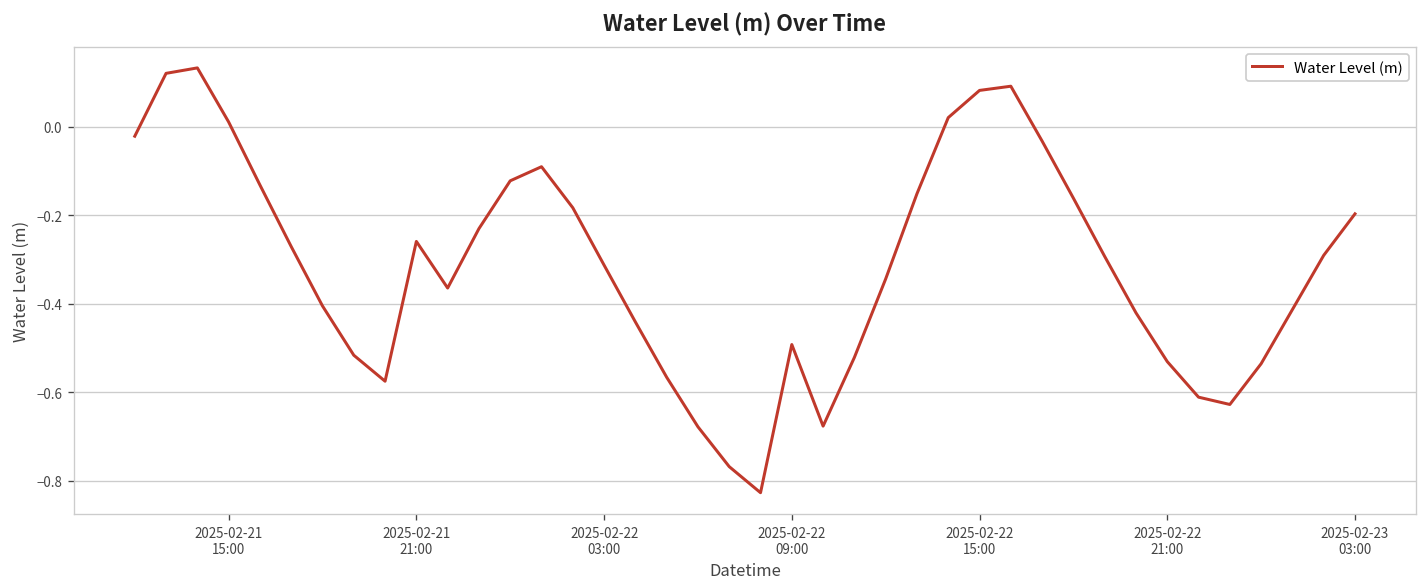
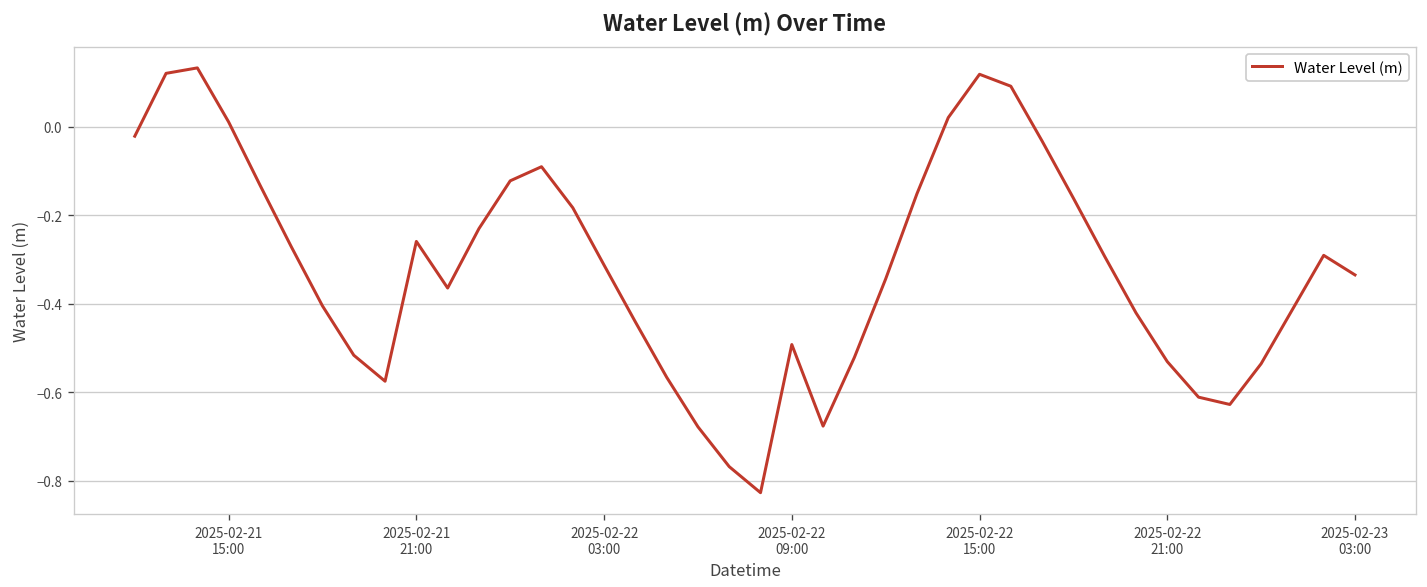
2025-02-22 15:00: 0.08 -> 0.12
2025-02-23 03:00: -0.20 -> -0.33
